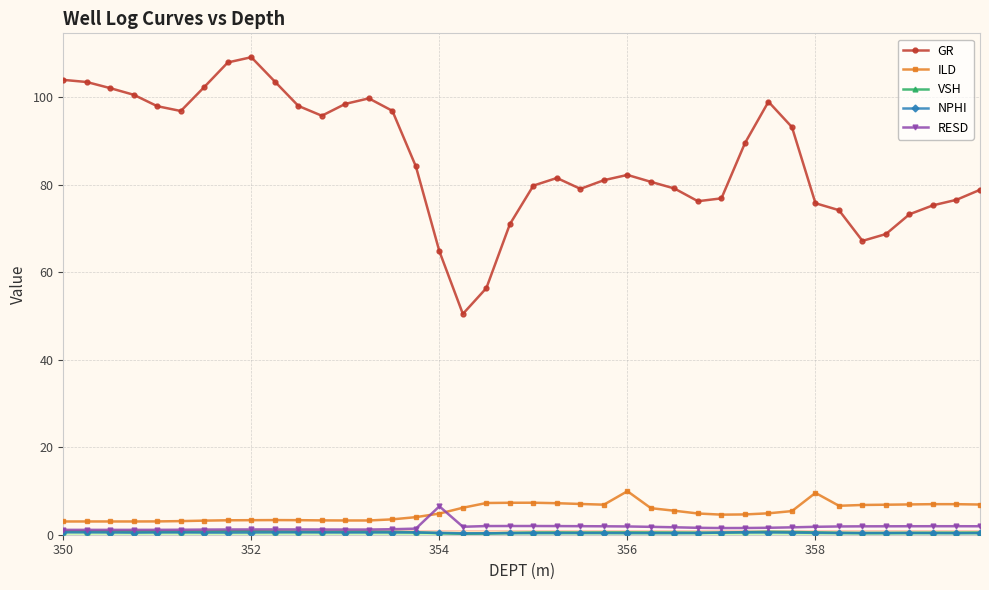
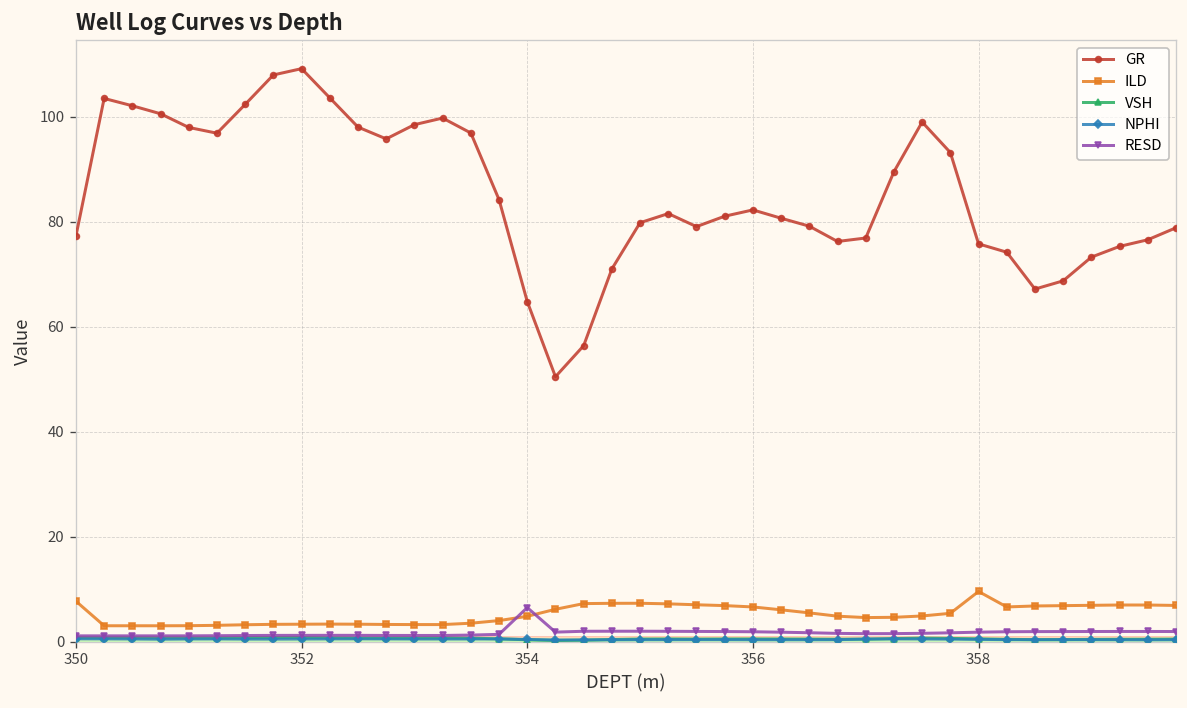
GR, 350: 104 -> 77
ILD, 350: 3 -> 8
ILD, 356: 10 -> 7
